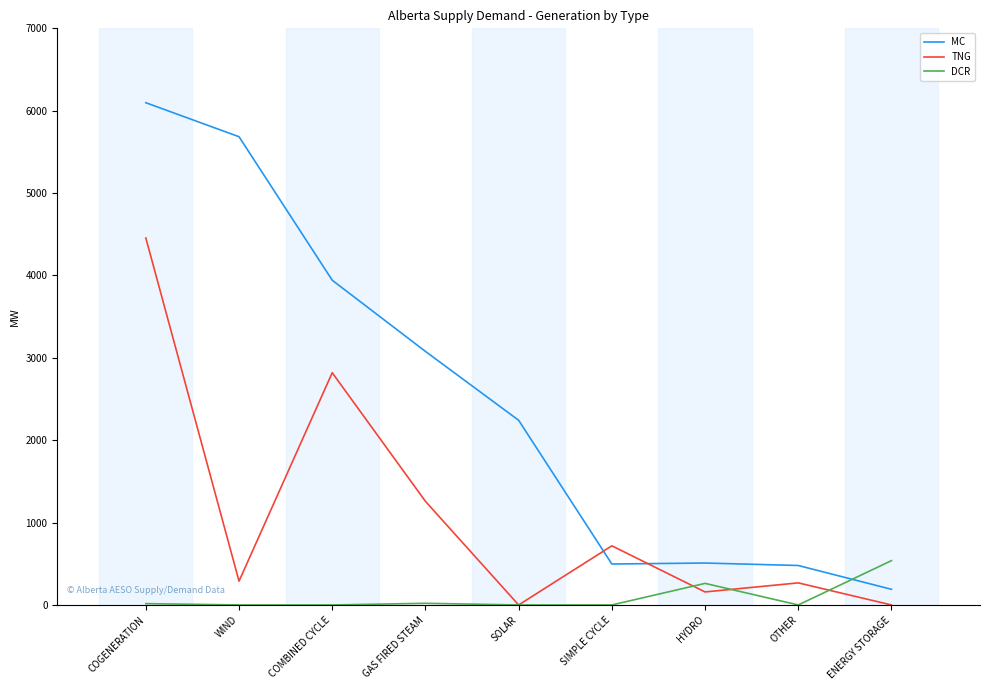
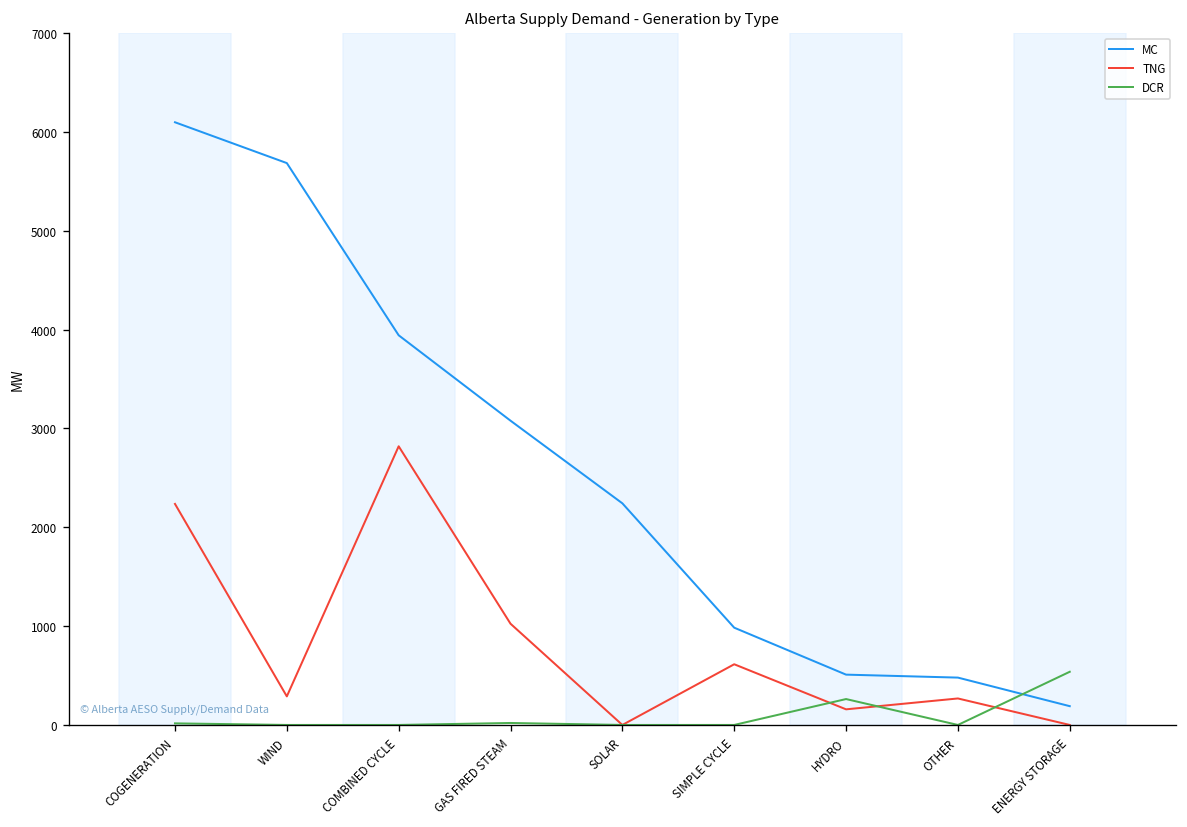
TNG, COGENERATION: 4500 -> 2200
TNG, GAS FIRED STEAM: 1300 -> 1000
MC, SIMPLE CYCLE: 500 -> 1000
TNG, SIMPLE CYCLE: 700 -> 600
